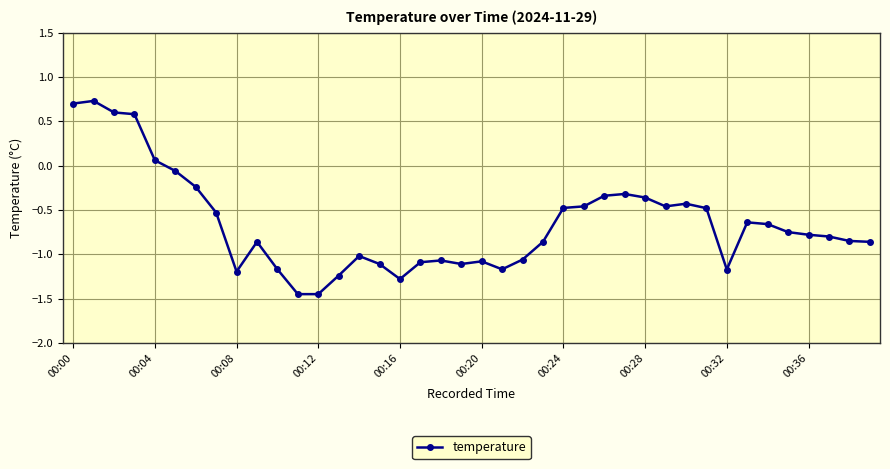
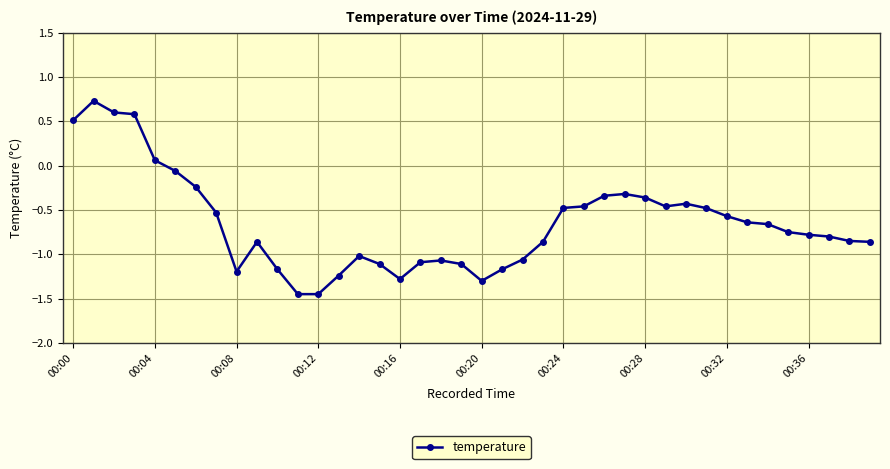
00:00: 0.7 -> 0.5
00:20: -1.1 -> -1.3
00:32: -1.2 -> -0.6
